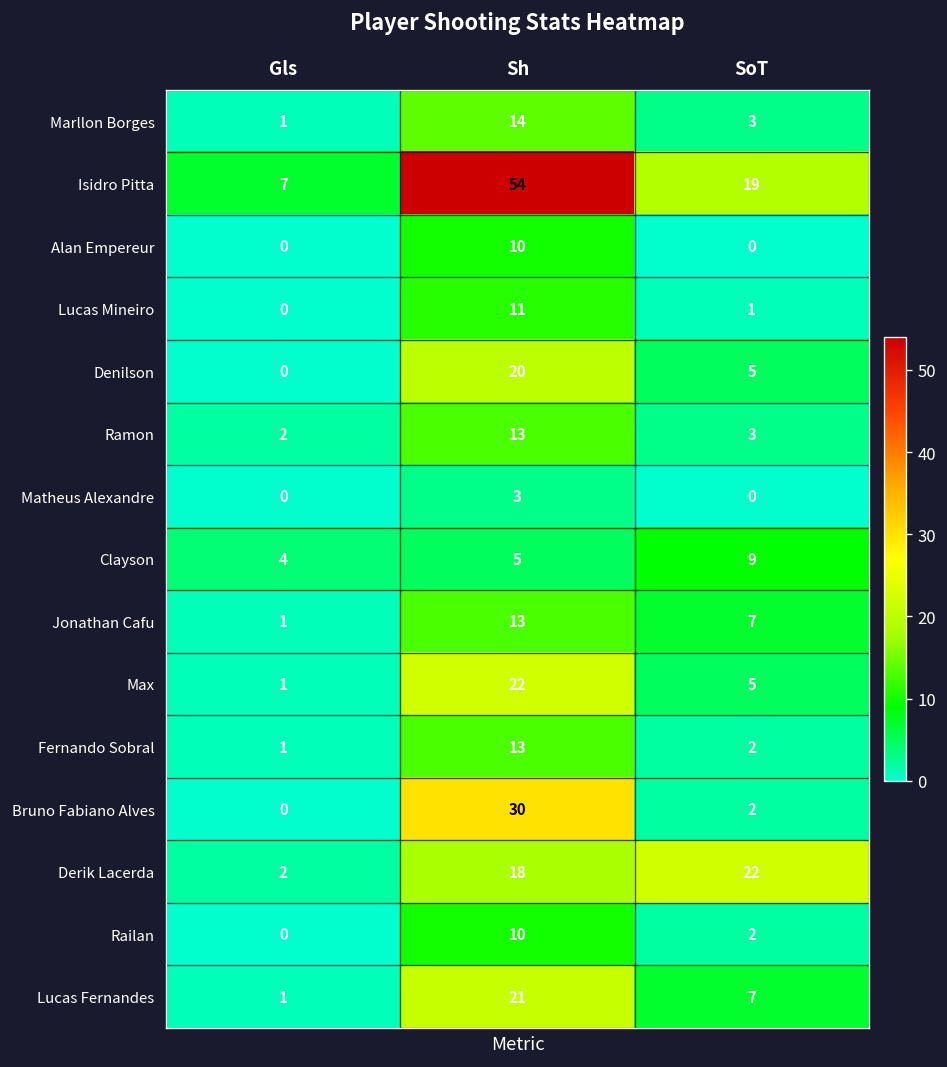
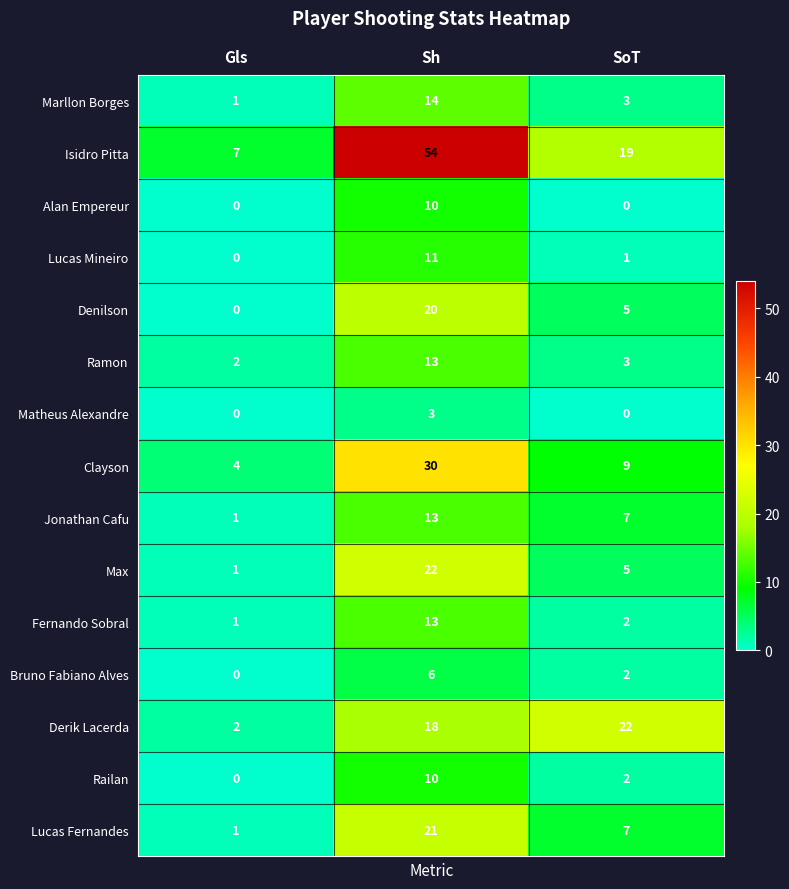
Clayson, Sh: 5 -> 30
Bruno Fabiano Alves, Sh: 30 -> 6
